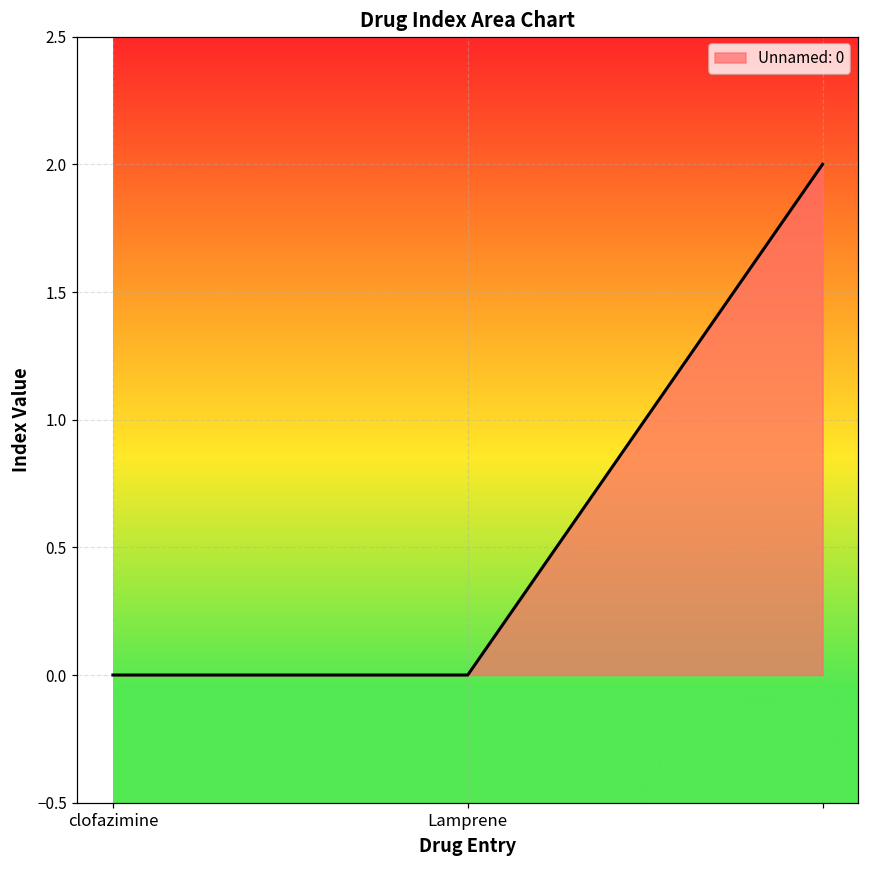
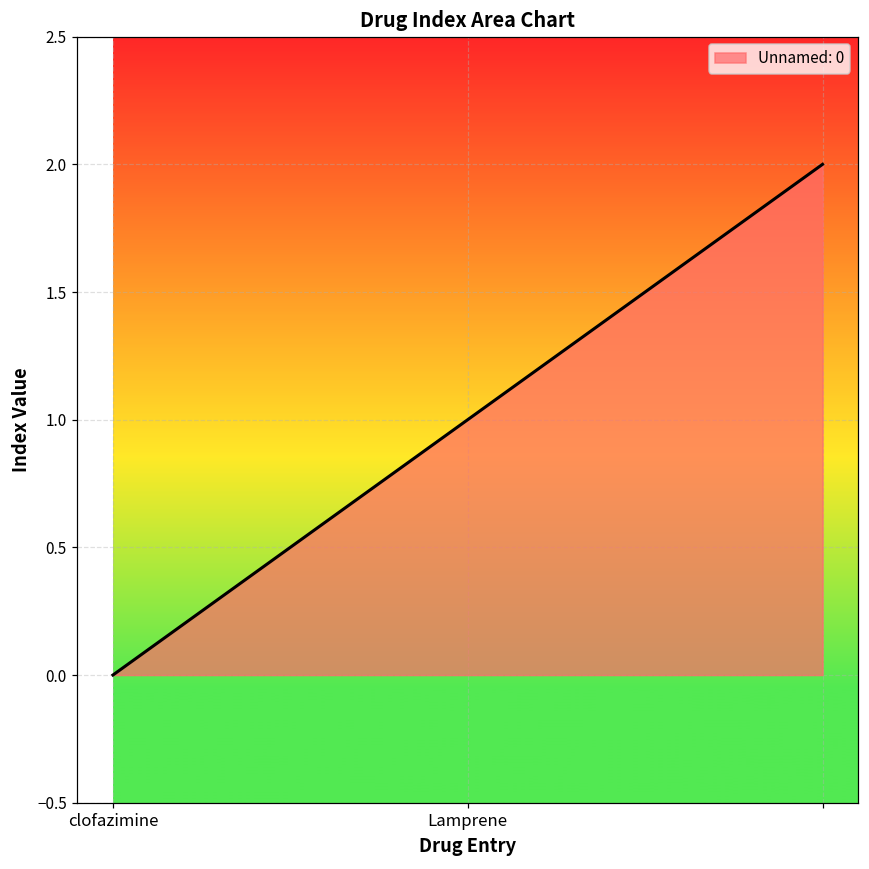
Lamprene: 0 -> 1
